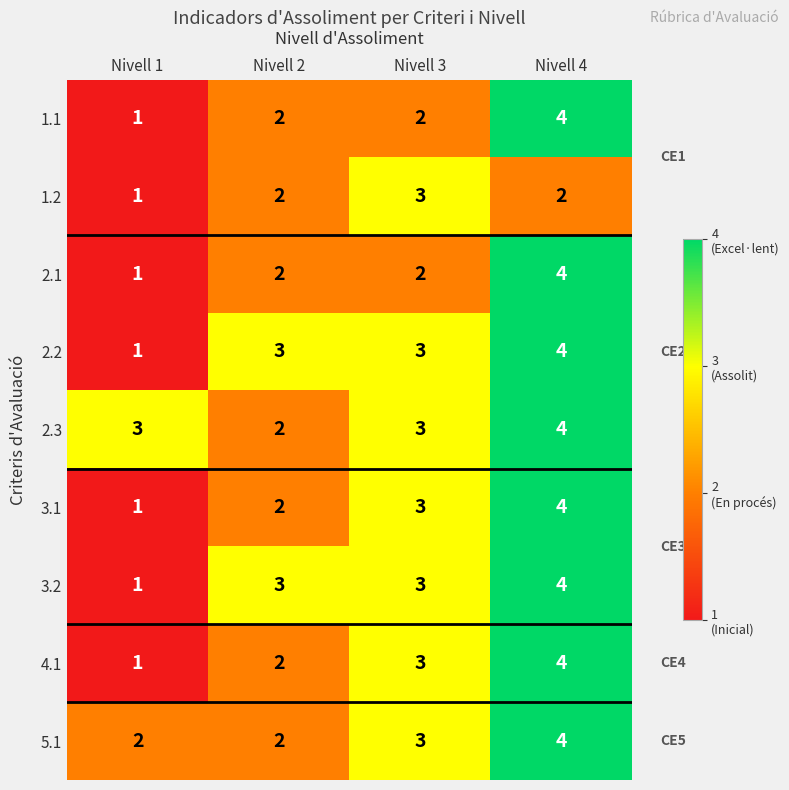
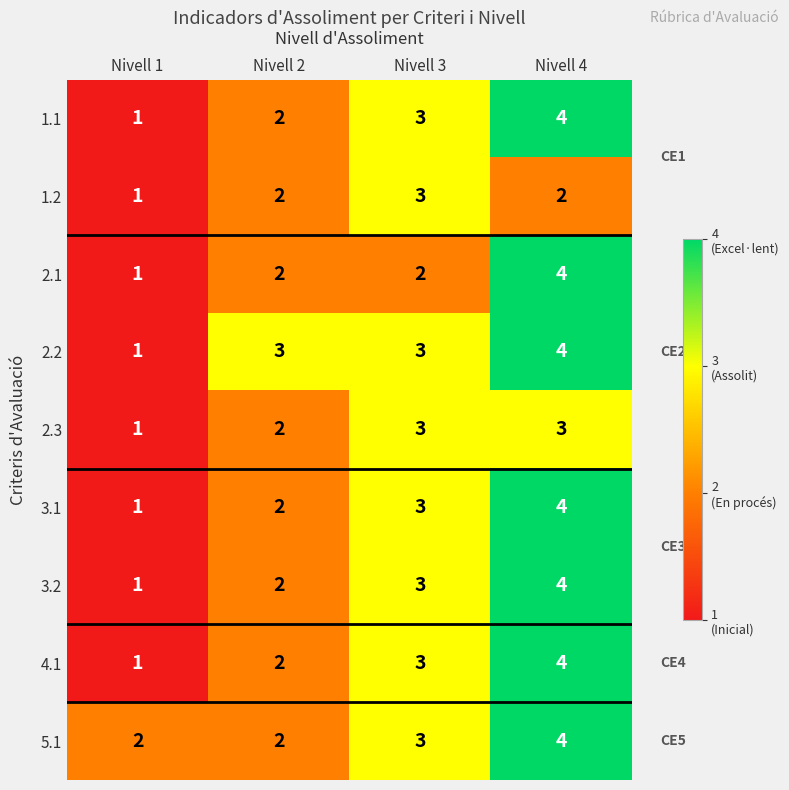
1.1, Nivell 3: 2 -> 3
2.3, Nivell 1: 3 -> 1
2.3, Nivell 4: 4 -> 3
3.2, Nivell 2: 3 -> 2
